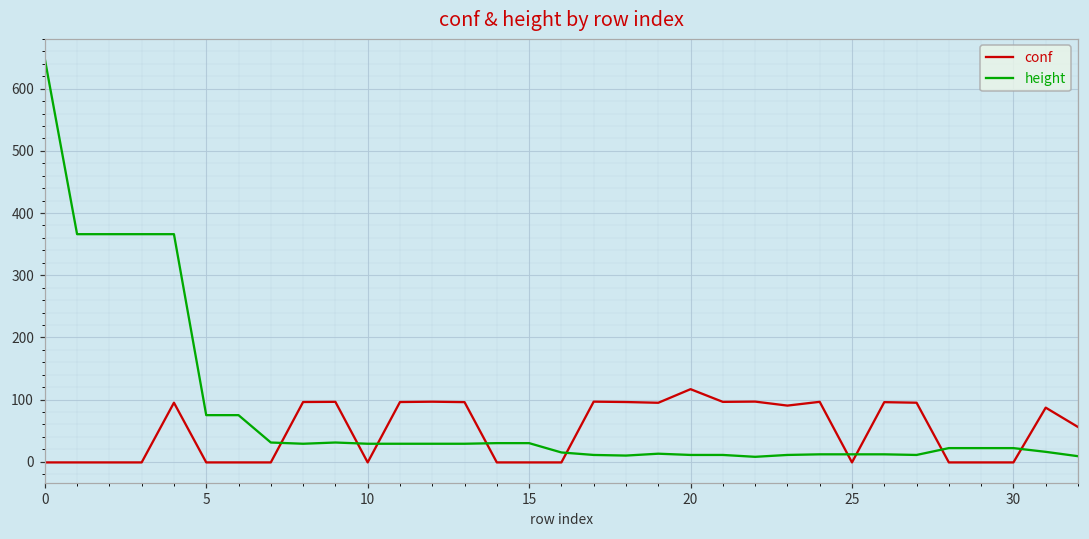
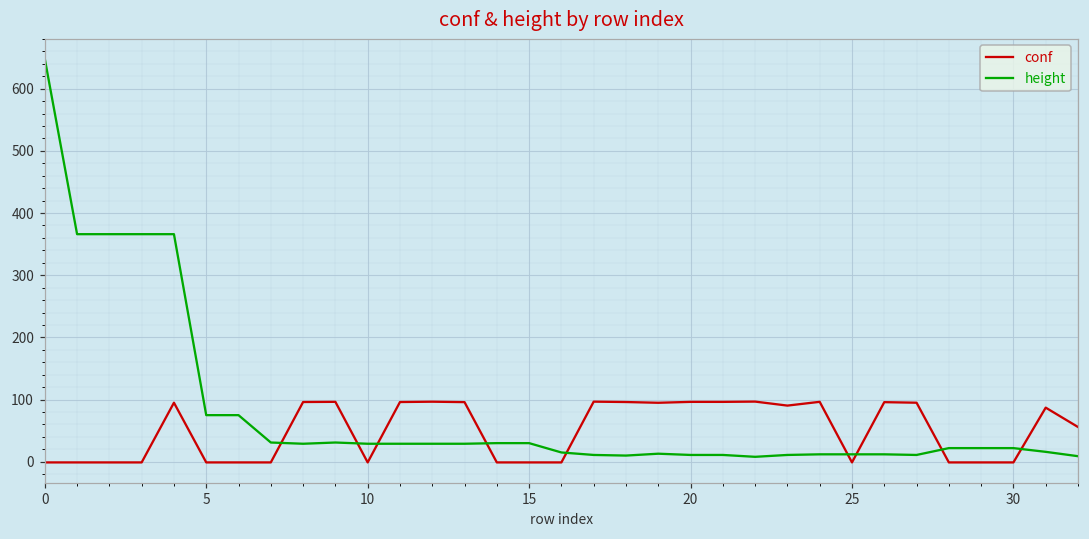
conf, 20: 120 -> 100
